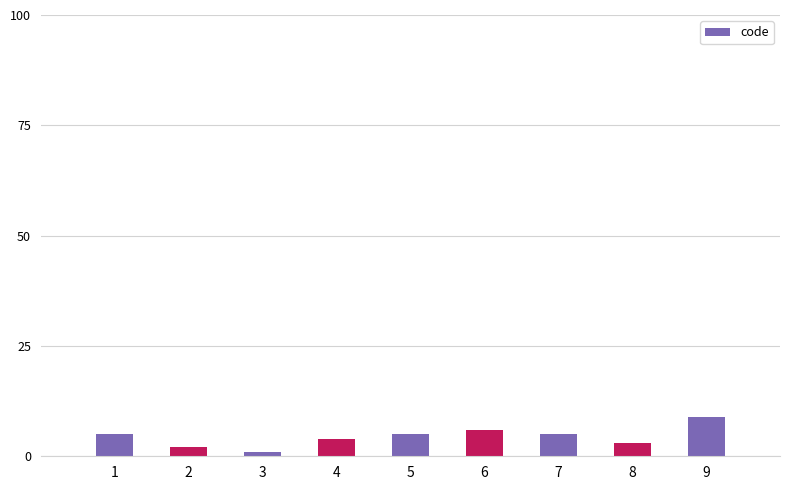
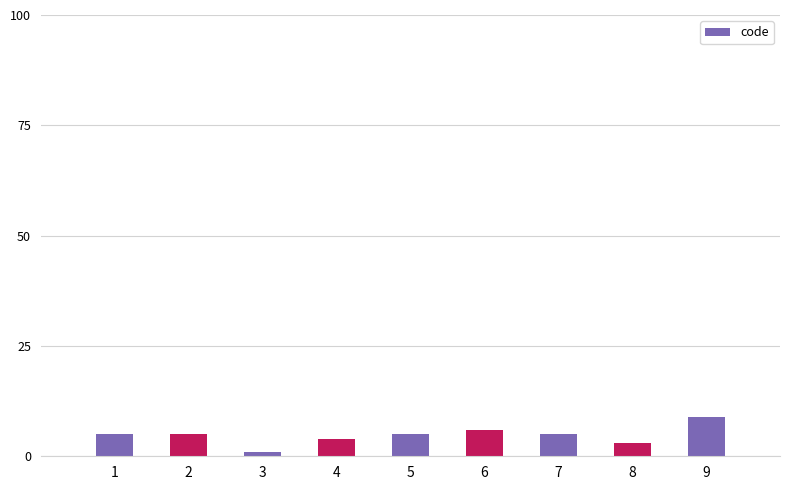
2: 2 -> 5
